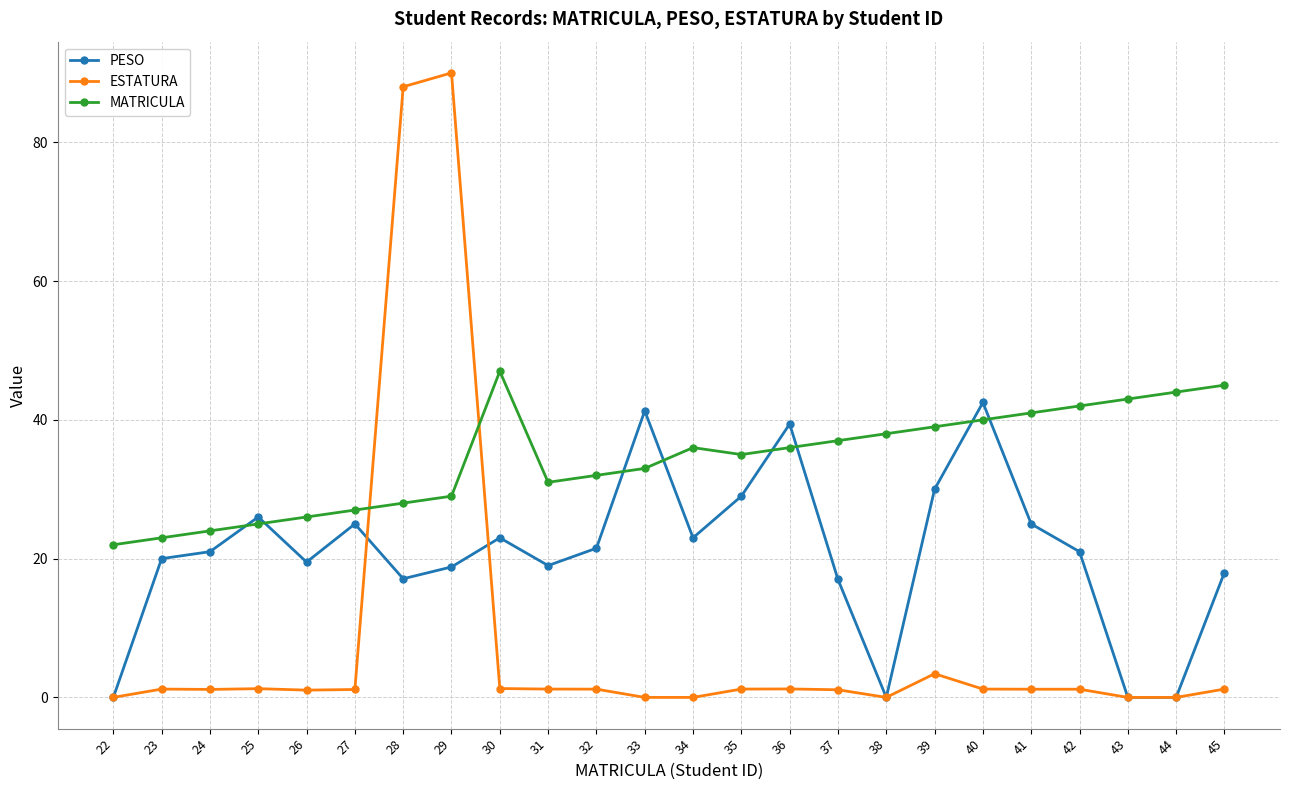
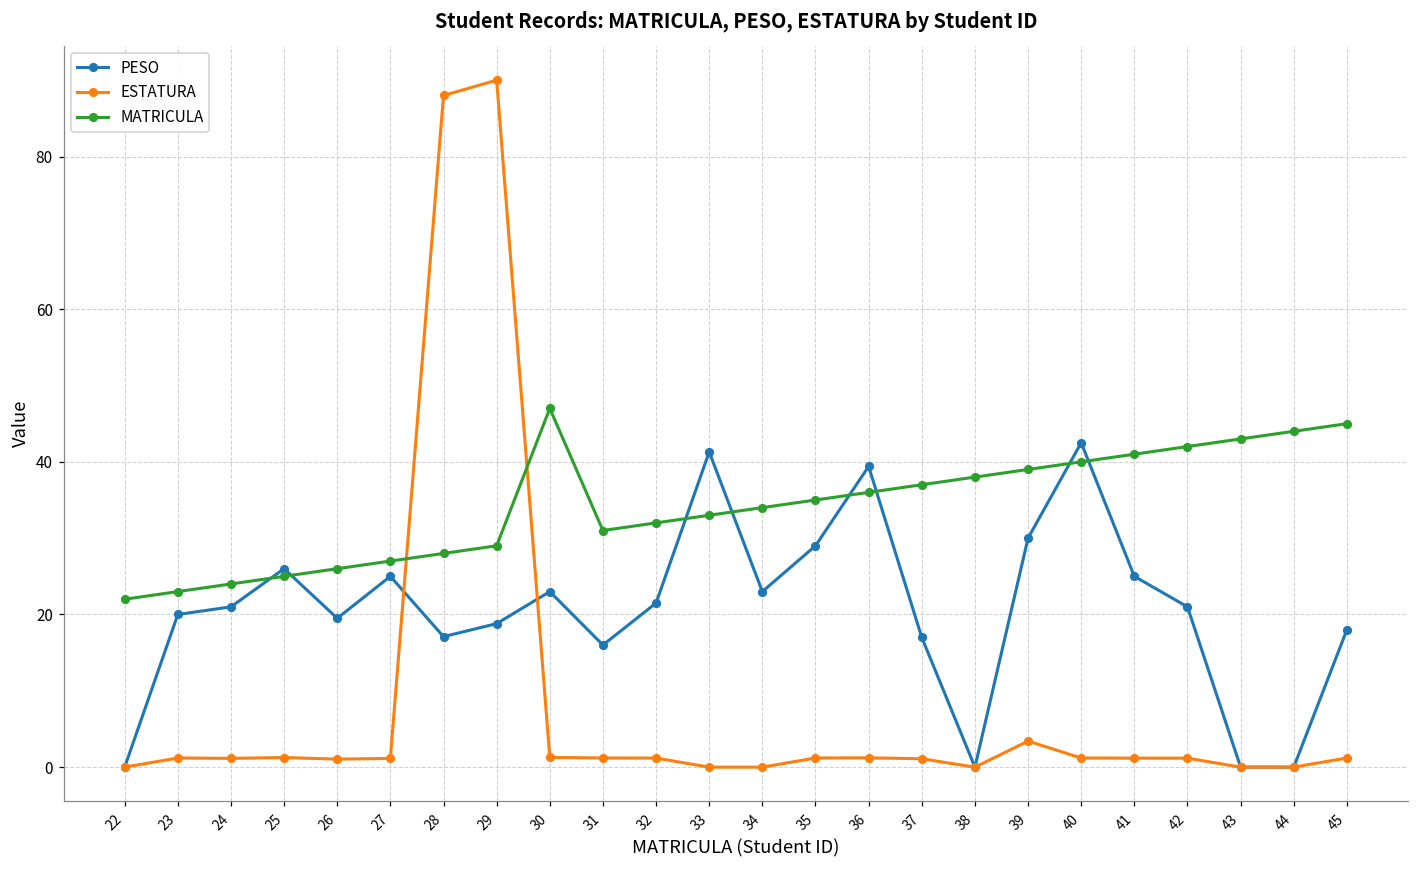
PESO, 31: 19 -> 16
MATRICULA, 34: 36 -> 34
